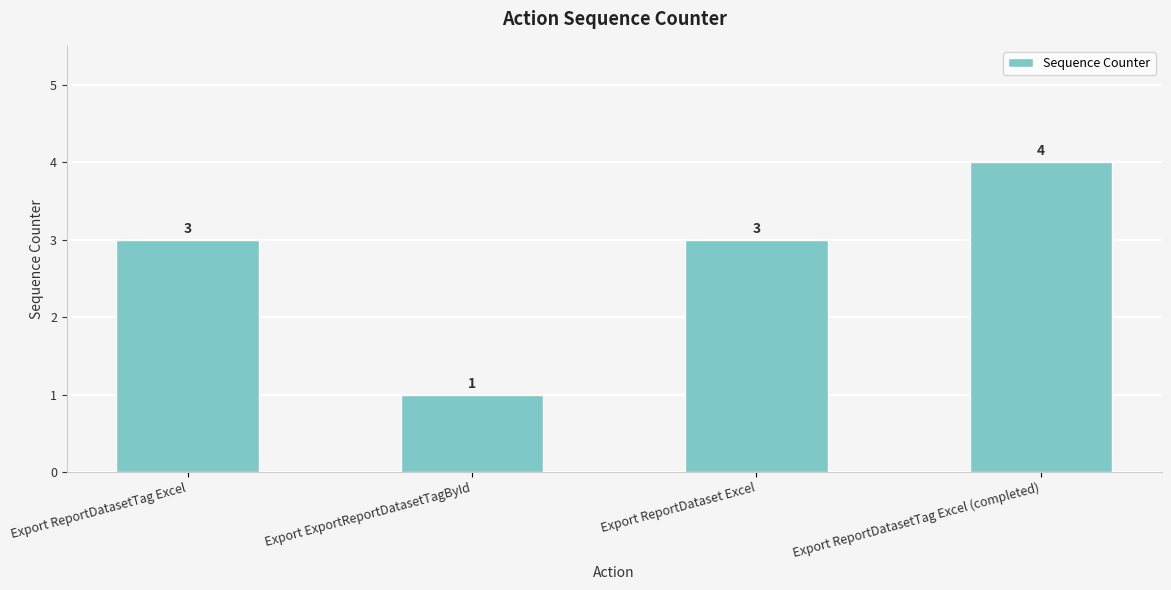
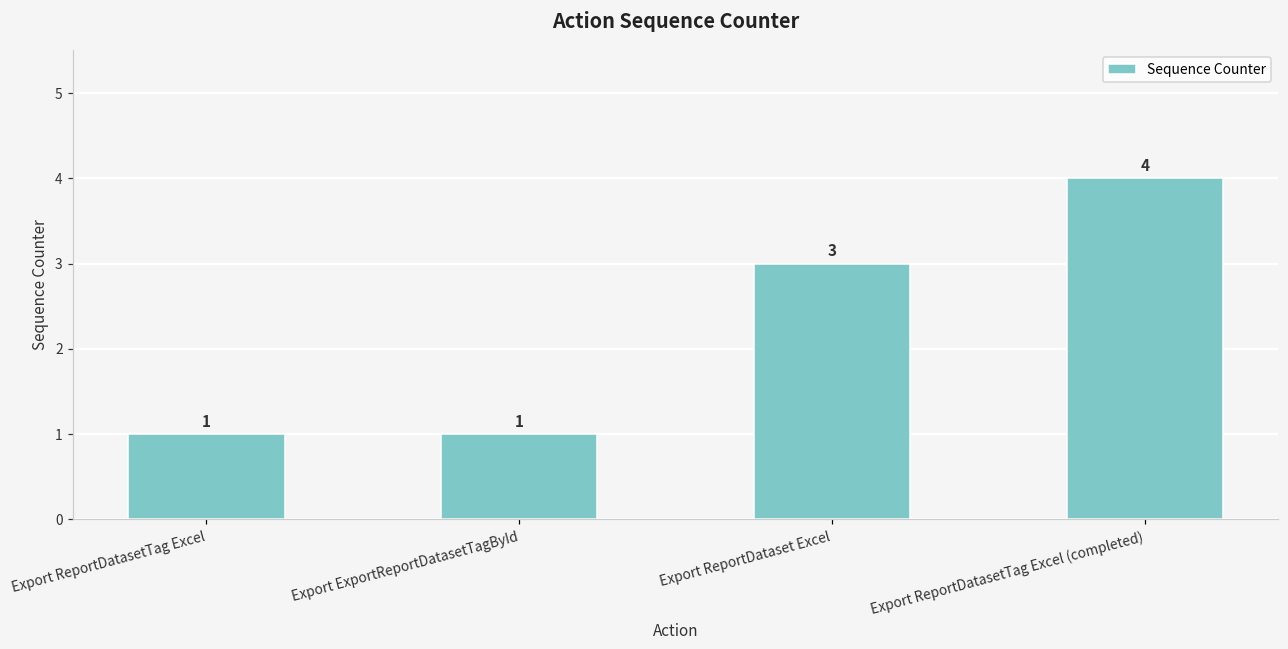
Export ReportDatasetTag Excel: 3 -> 1
